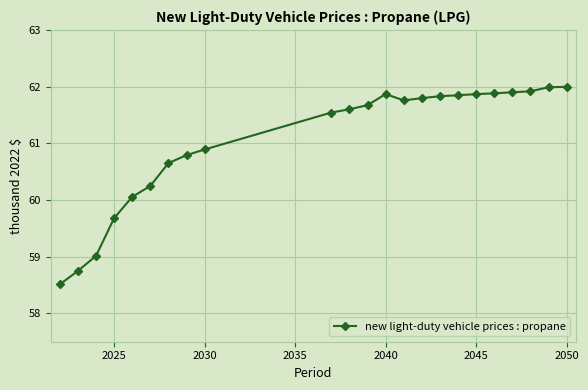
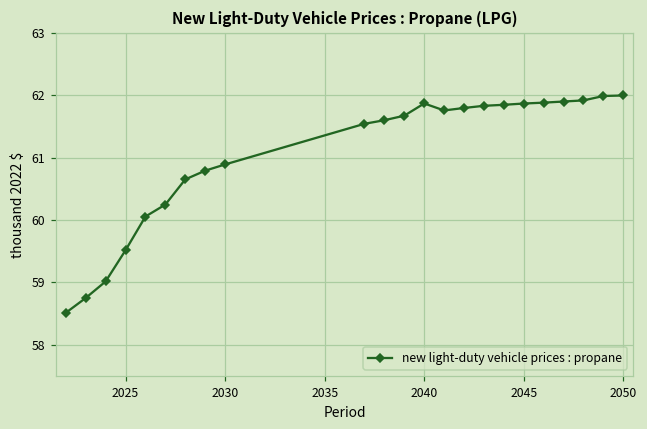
2025: 59.7 -> 59.5
